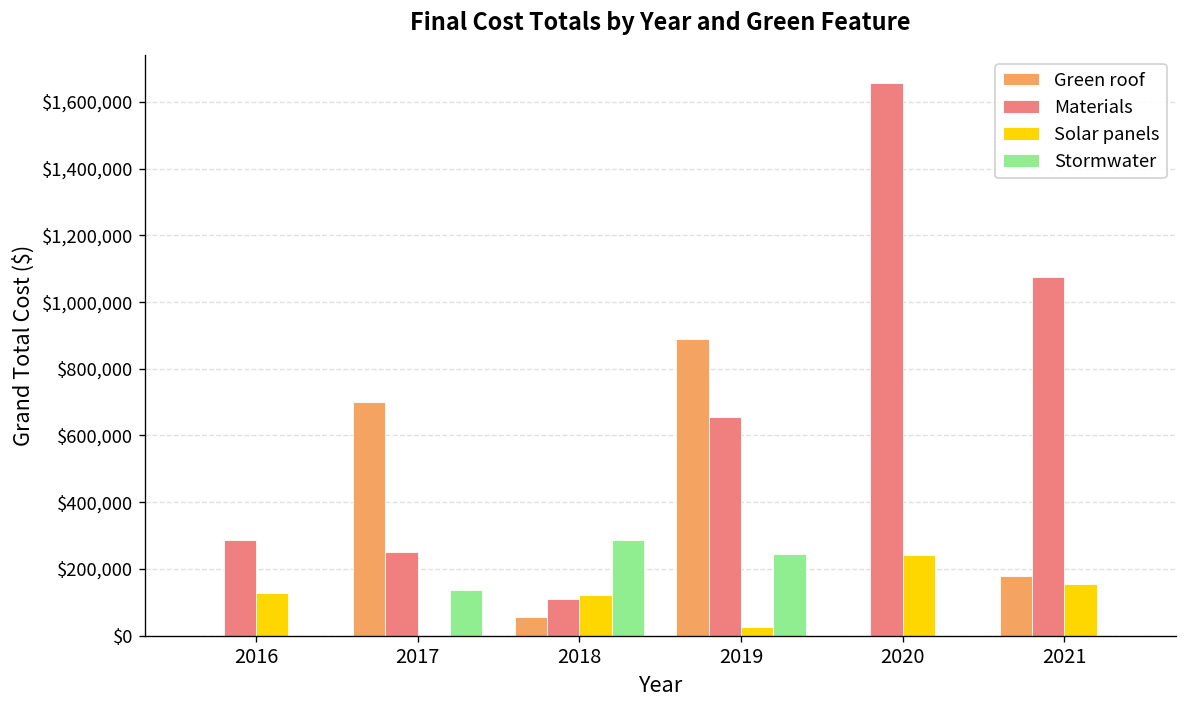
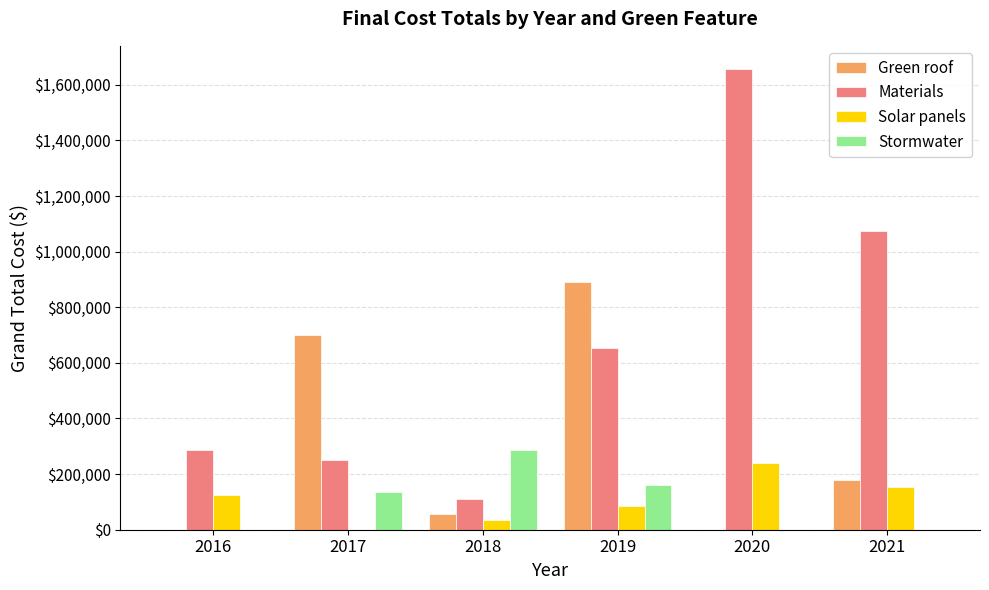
Solar panels, 2018: $120,000 -> $30,000
Solar panels, 2019: $30,000 -> $90,000
Stormwater, 2019: $240,000 -> $160,000
